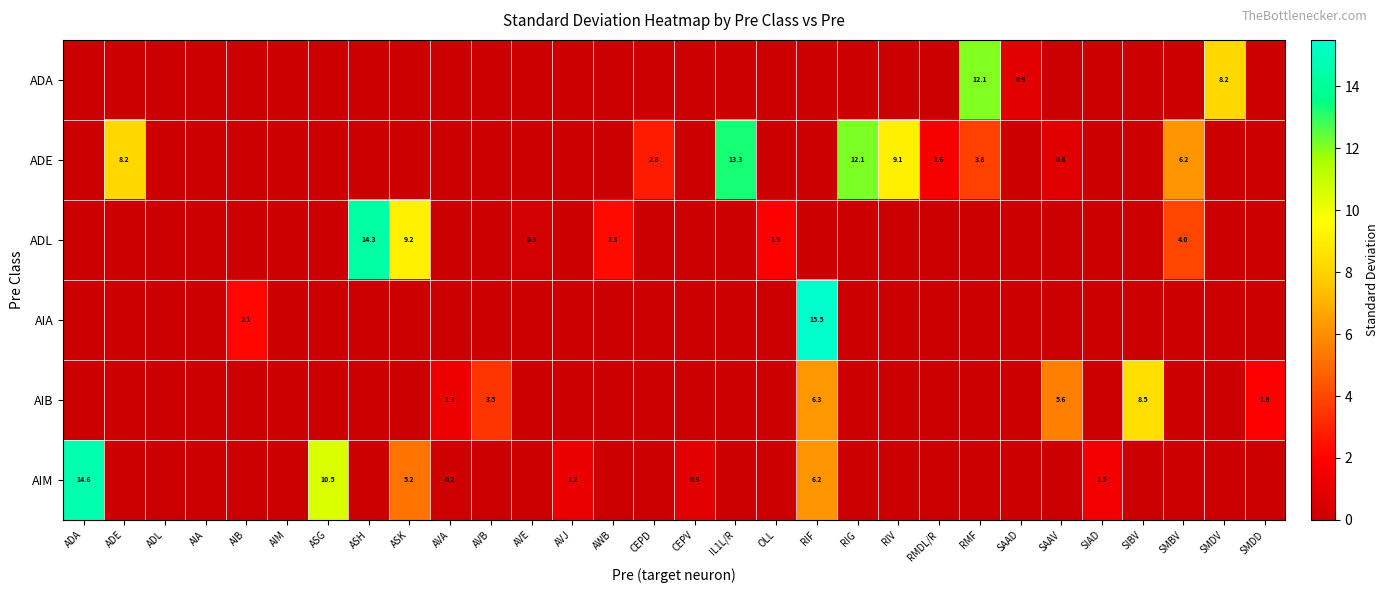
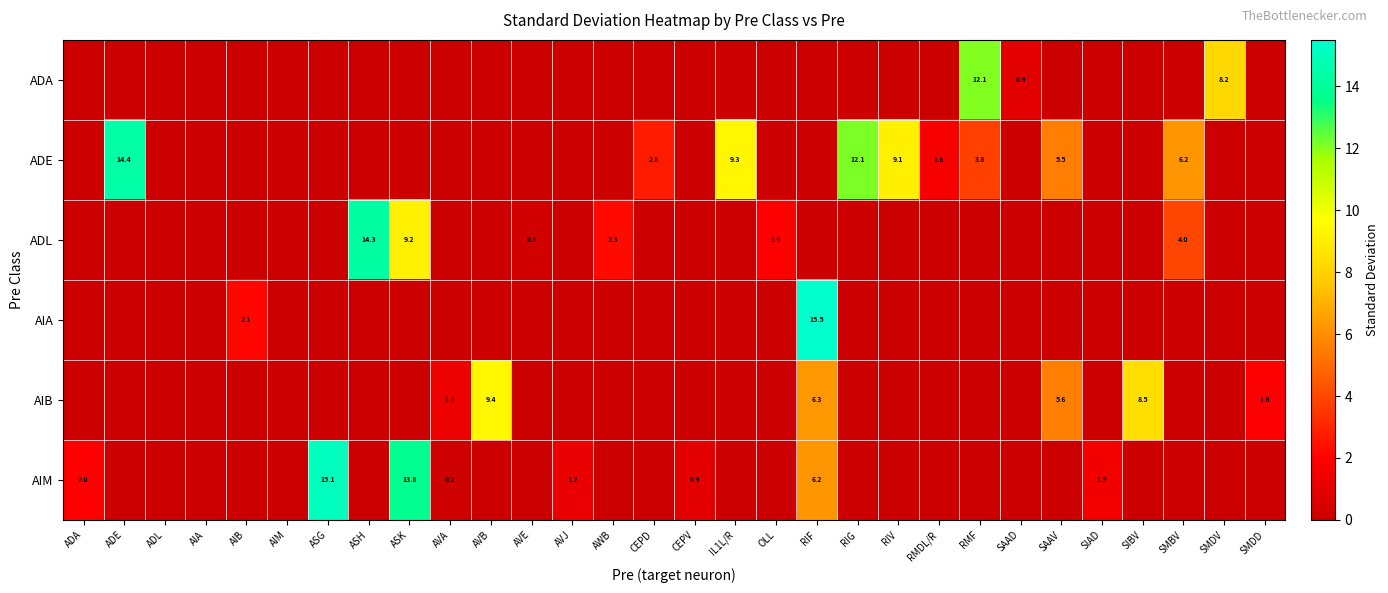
ADE, ADE: 8.2 -> 14.4
ADE, IL1L/R: 13.3 -> 9.3
ADE, SAAV: 0.8 -> 5.5
AIB, AVB: 3.5 -> 9.4
AIM, ADA: 14.6 -> 2.0
AIM, ASG: 10.5 -> 15.1
AIM, ASK: 5.2 -> 13.8
